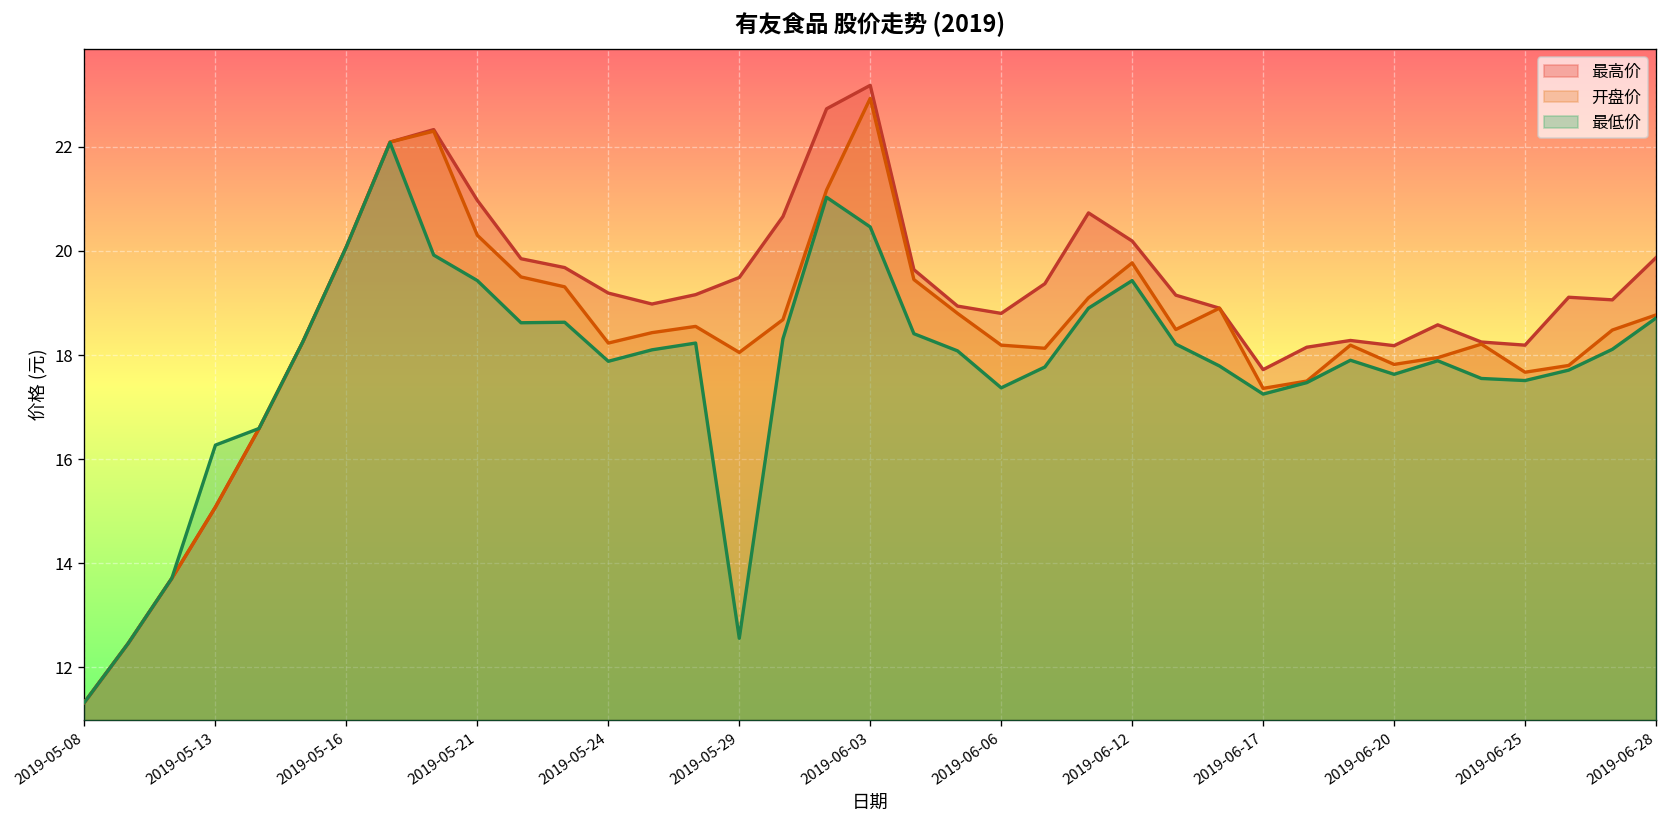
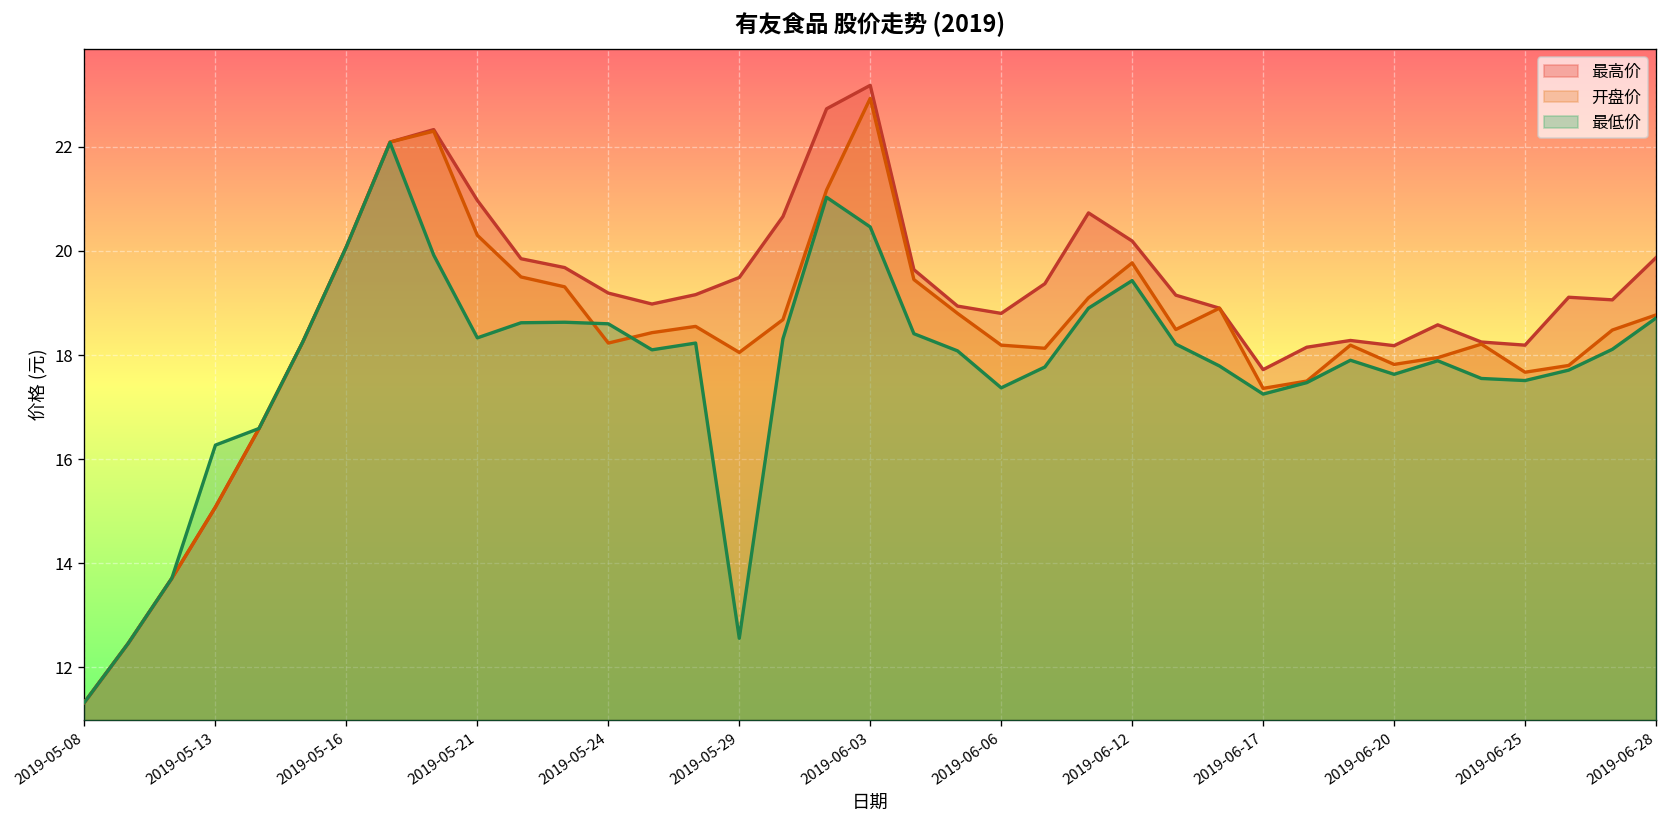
最低价, 2019-05-21: 19.4 -> 18.3
最低价, 2019-05-24: 17.9 -> 18.6
